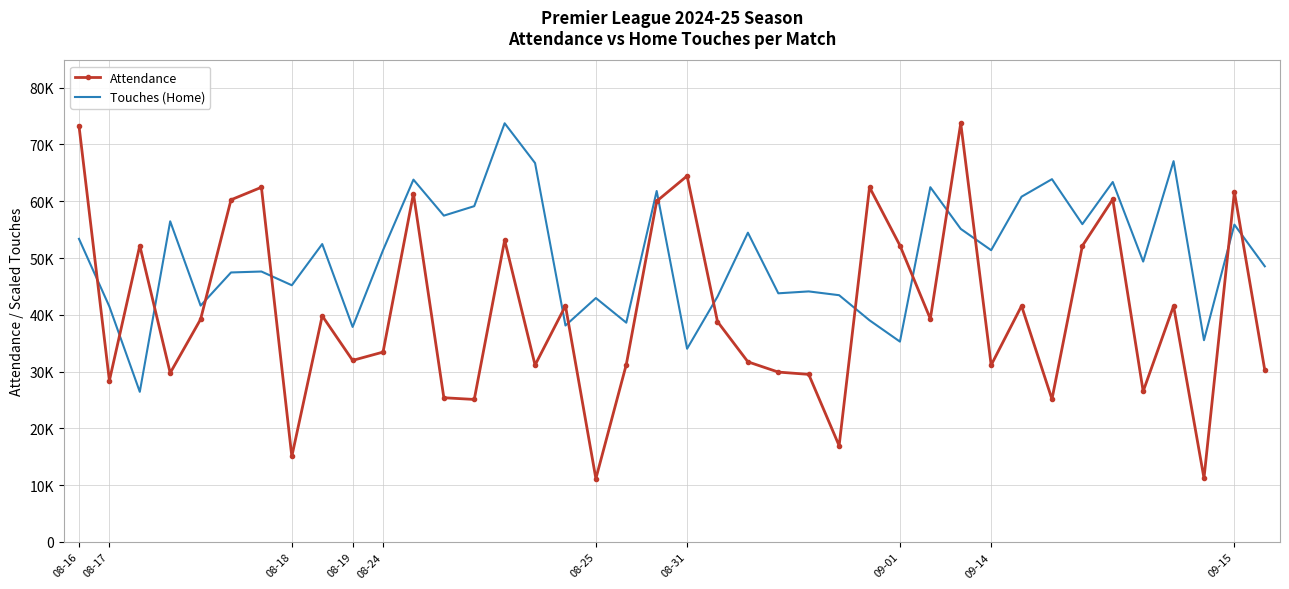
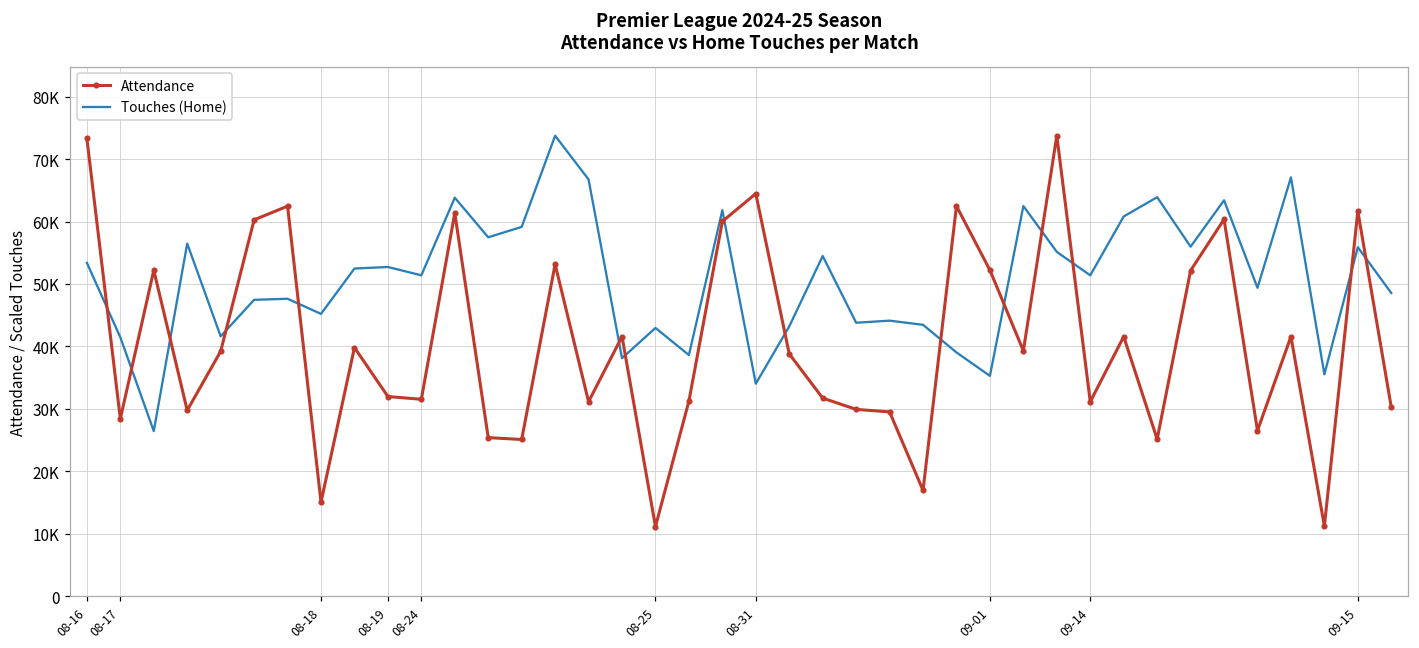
Touches (Home), 08-19: 38000 -> 53000
Attendance, 08-24: 33000 -> 32000
